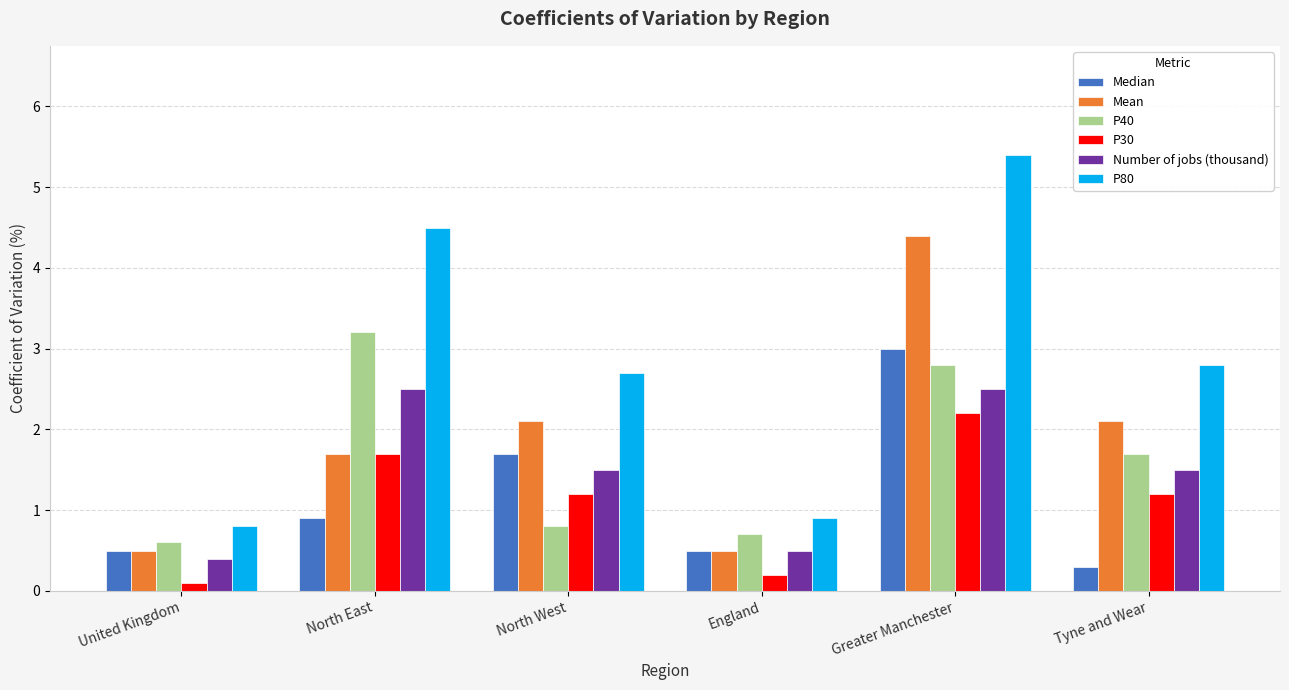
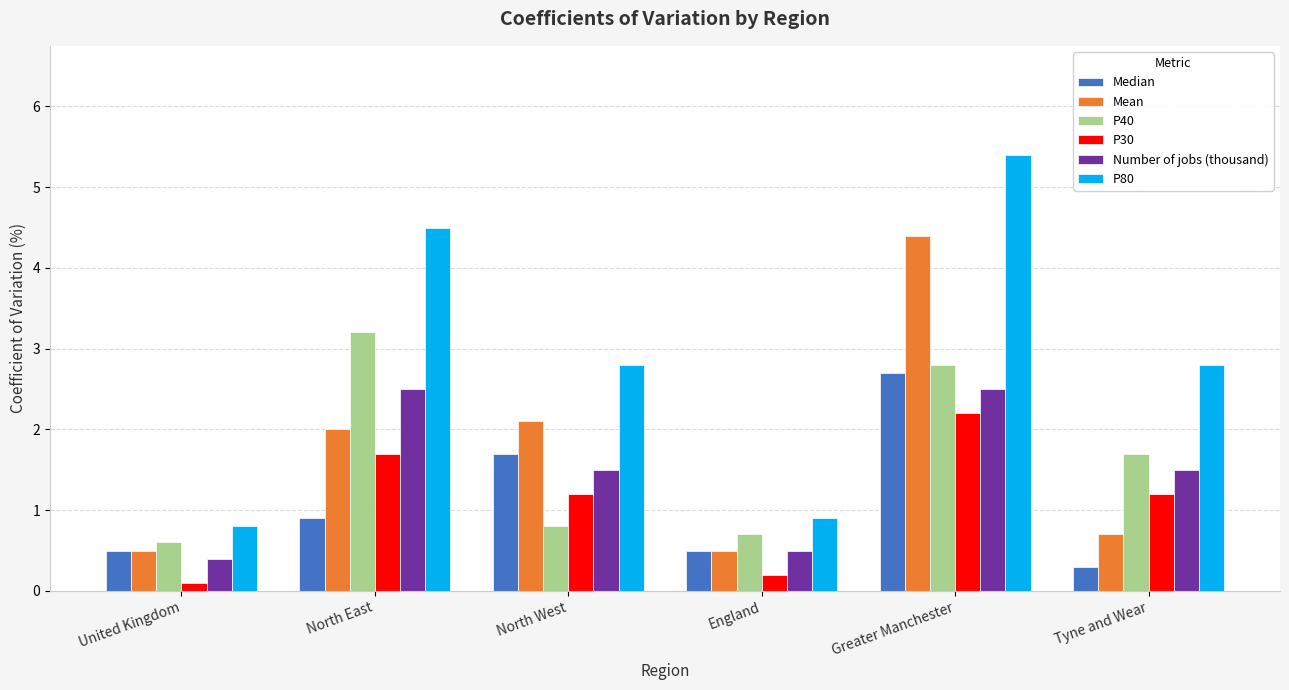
Mean, North East: 1.7 -> 2.0
P80, North West: 2.7 -> 2.8
Median, Greater Manchester: 3.0 -> 2.7
Mean, Tyne and Wear: 2.1 -> 0.7
